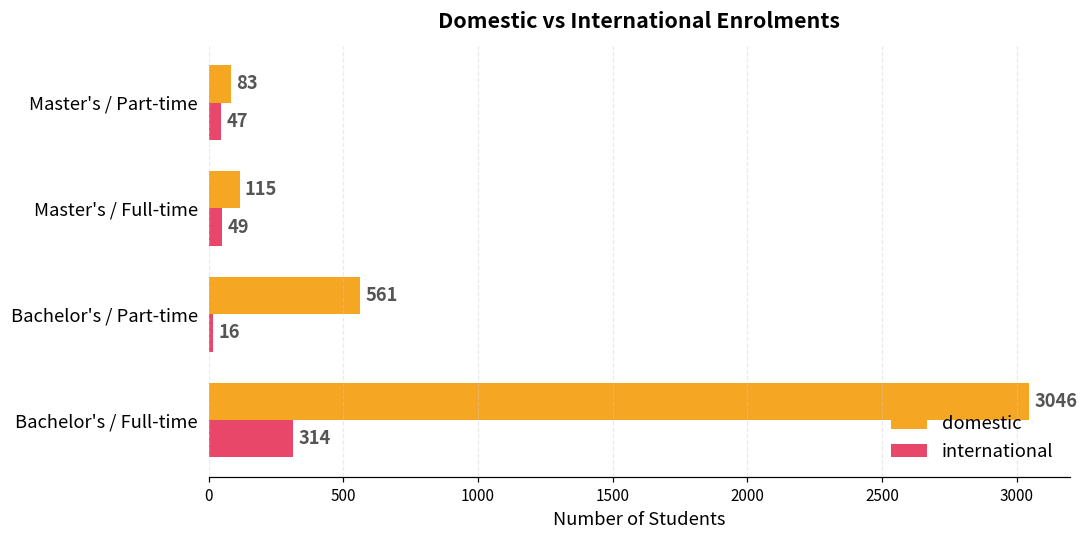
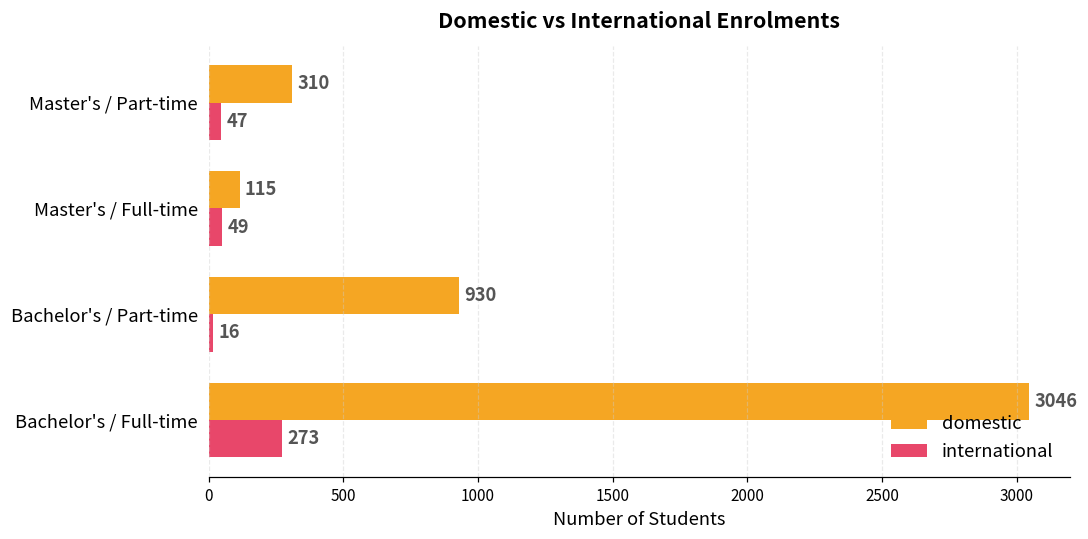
domestic, Master's / Part-time: 83 -> 310
domestic, Bachelor's / Part-time: 561 -> 930
international, Bachelor's / Full-time: 314 -> 273
